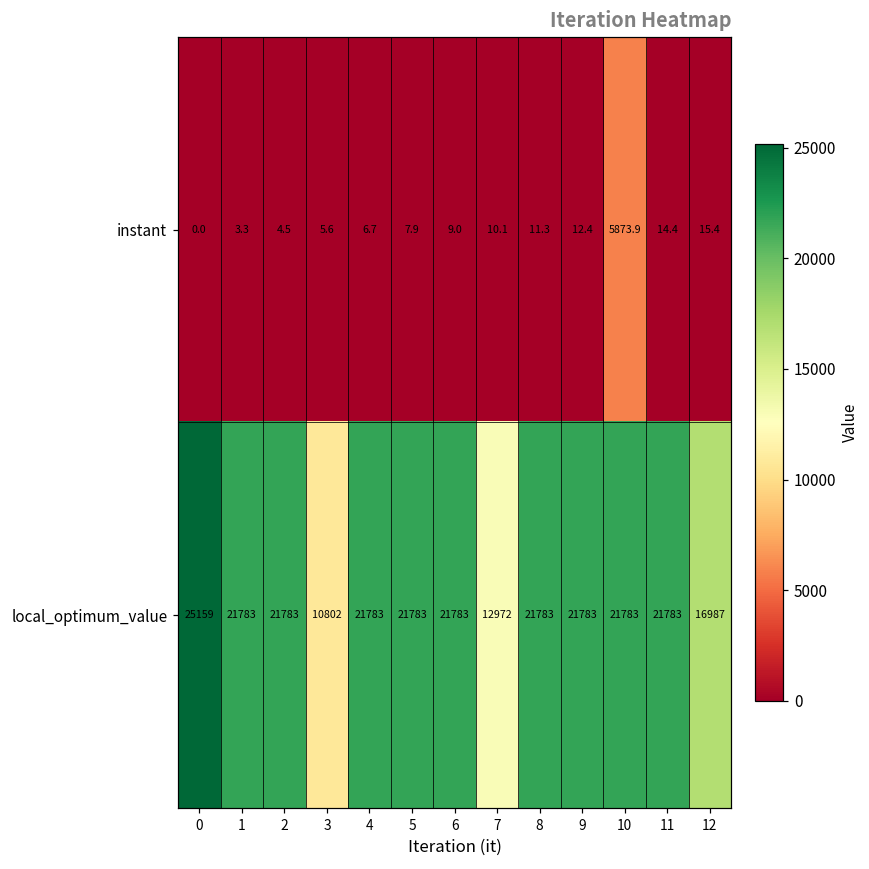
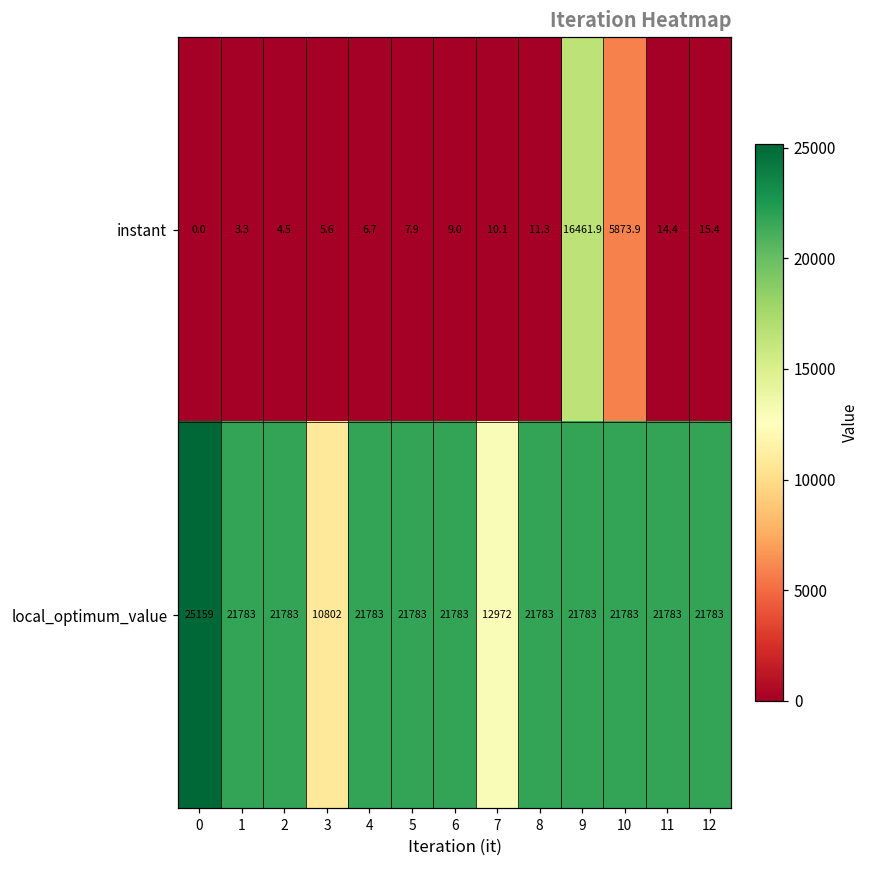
instant, 9: 12.4 -> 16461.9
local_optimum_value, 12: 16987 -> 21783
